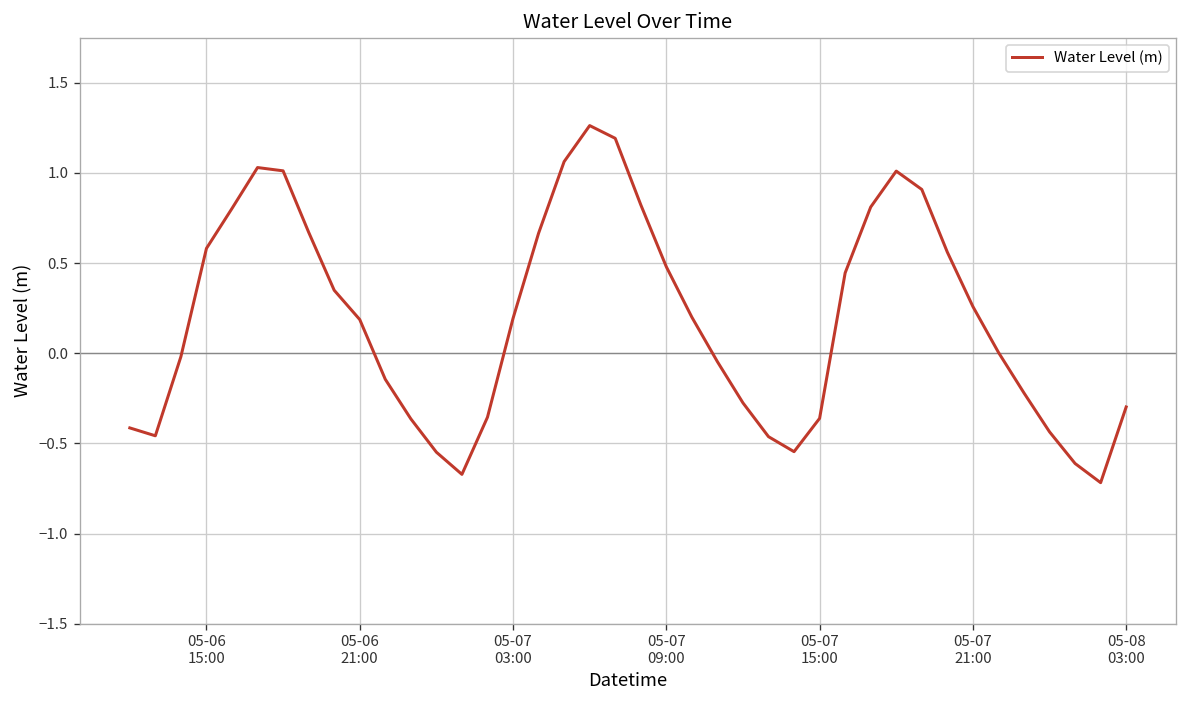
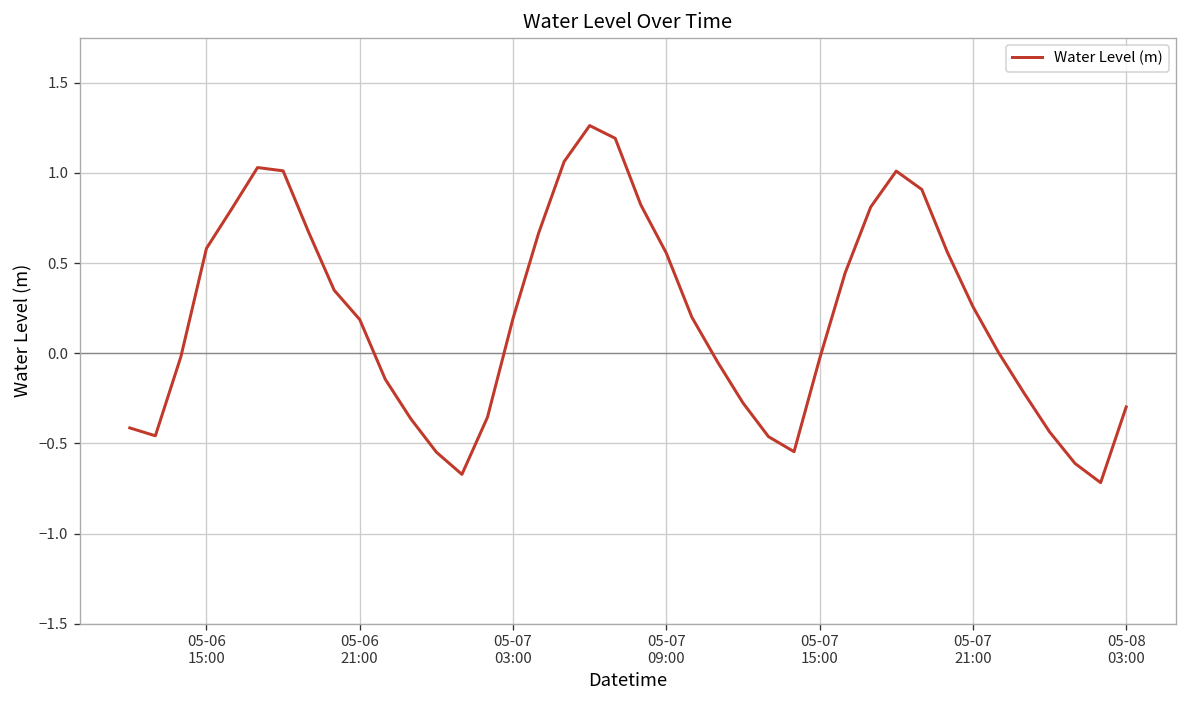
05-07 09:00: 0.48 -> 0.56
05-07 15:00: -0.36 -> -0.03
